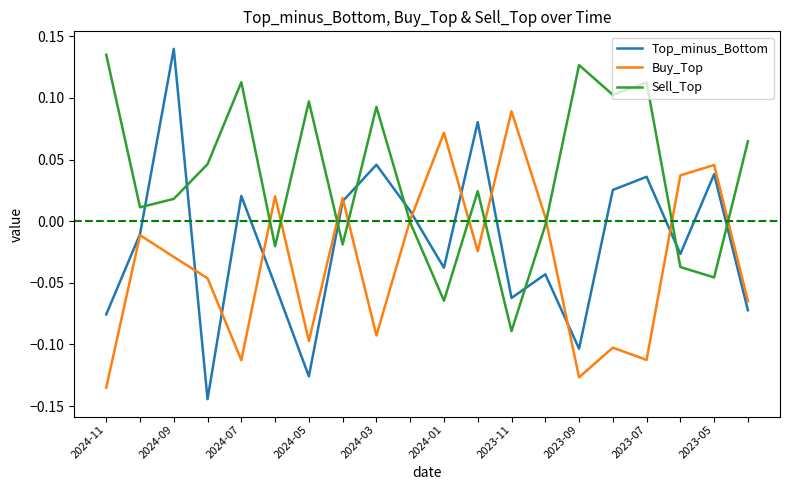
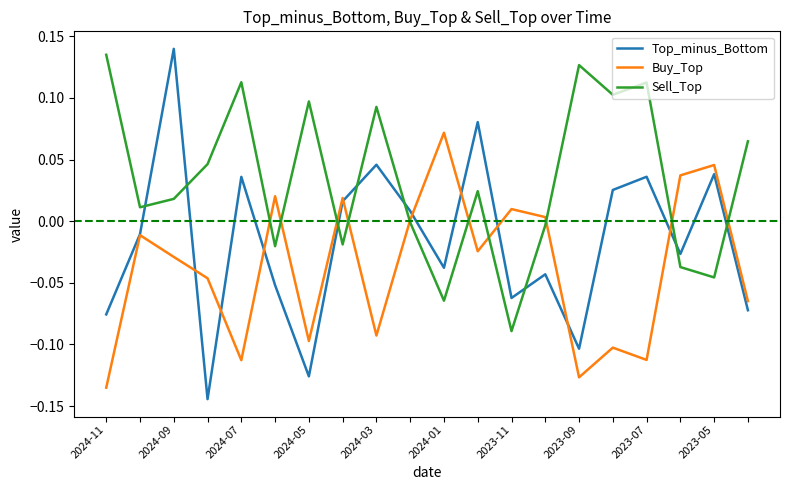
Top_minus_Bottom, 2024-07: 0.020 -> 0.036
Buy_Top, 2023-11: 0.089 -> 0.010
